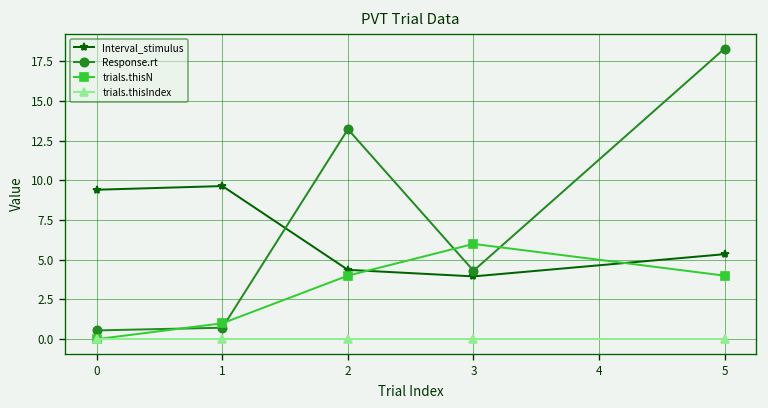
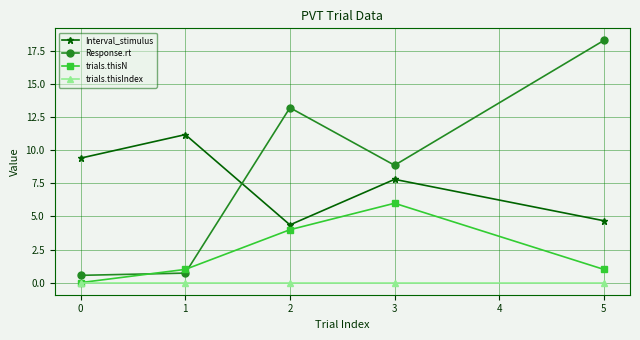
Interval_stimulus, 1: 9.6 -> 11.2
Interval_stimulus, 3: 4.0 -> 7.8
Response.rt, 3: 4.3 -> 8.9
Interval_stimulus, 5: 5.4 -> 4.7
trials.thisN, 5: 4 -> 1
